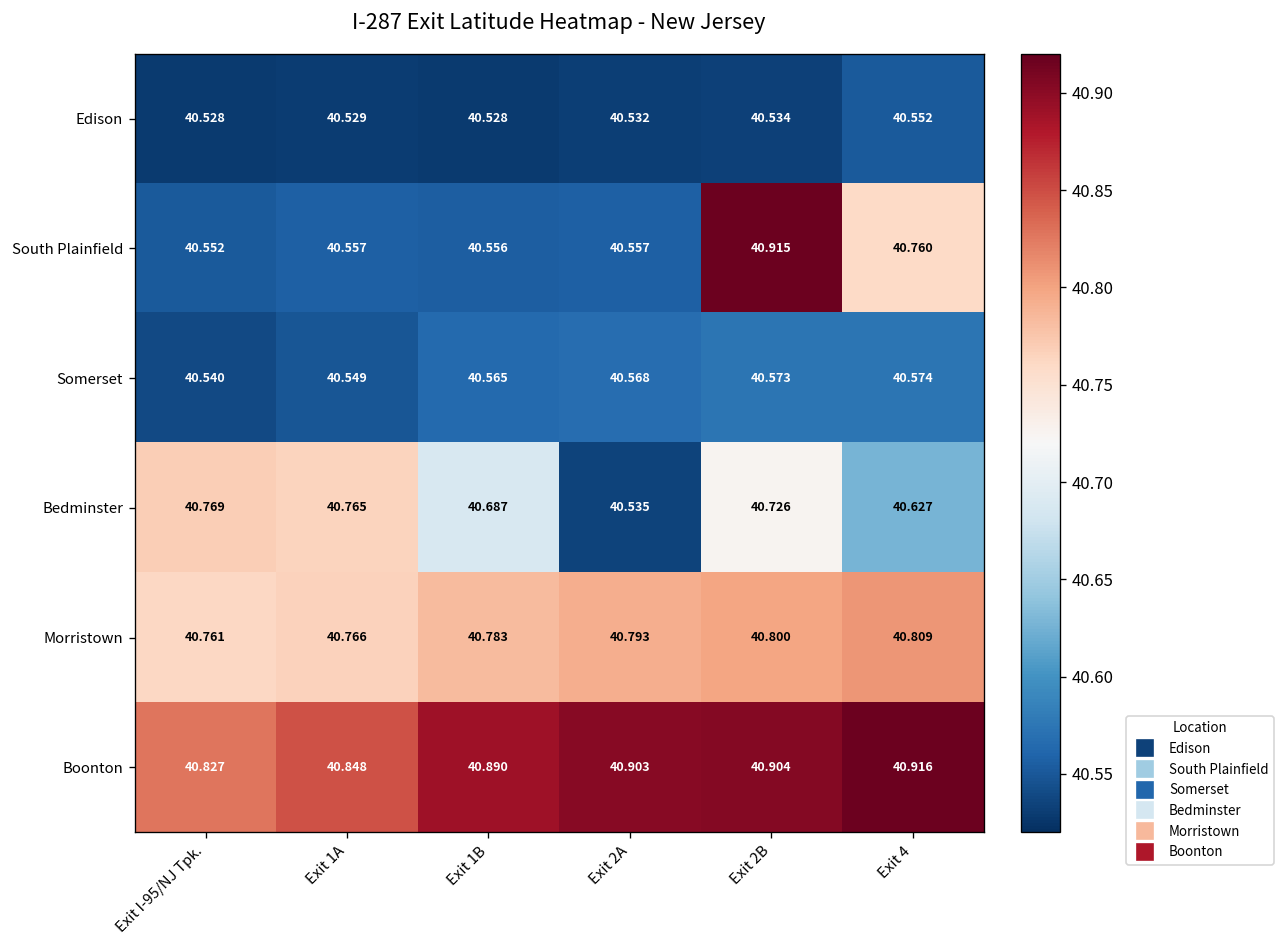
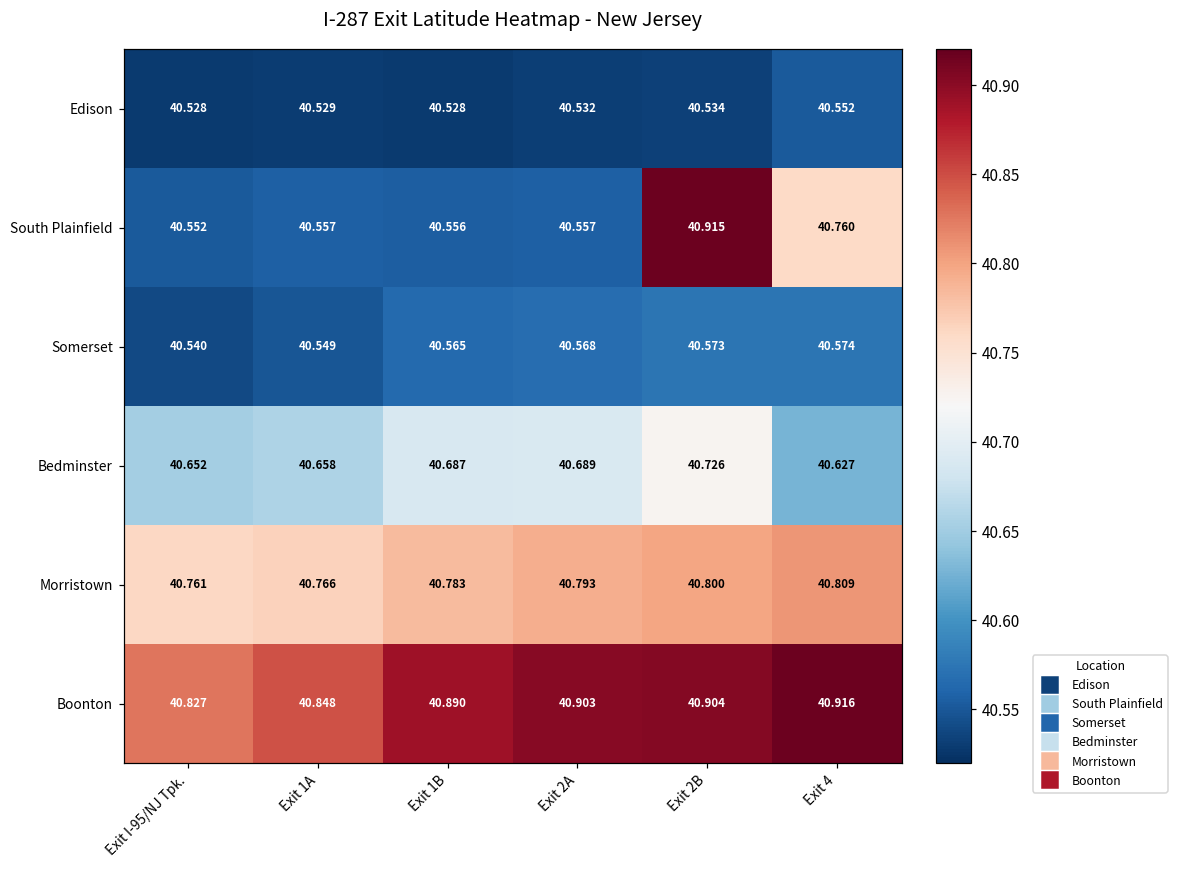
Bedminster, Exit I-95/NJ Tpk.: 40.769 -> 40.652
Bedminster, Exit 1A: 40.765 -> 40.658
Bedminster, Exit 2A: 40.535 -> 40.689
